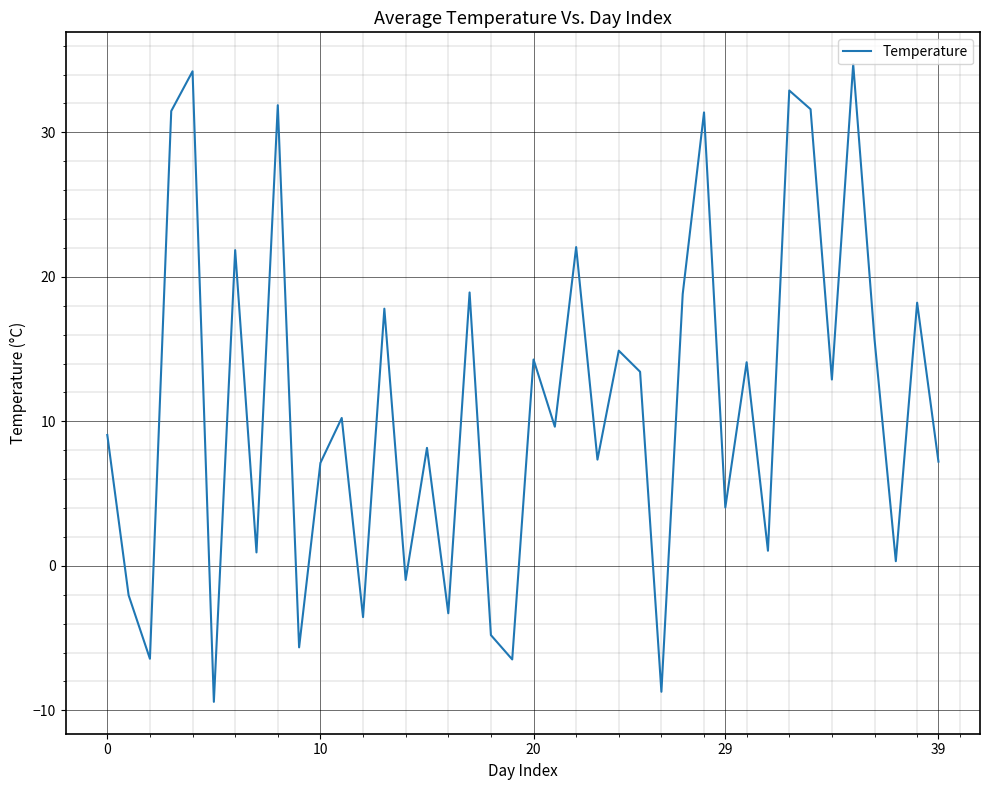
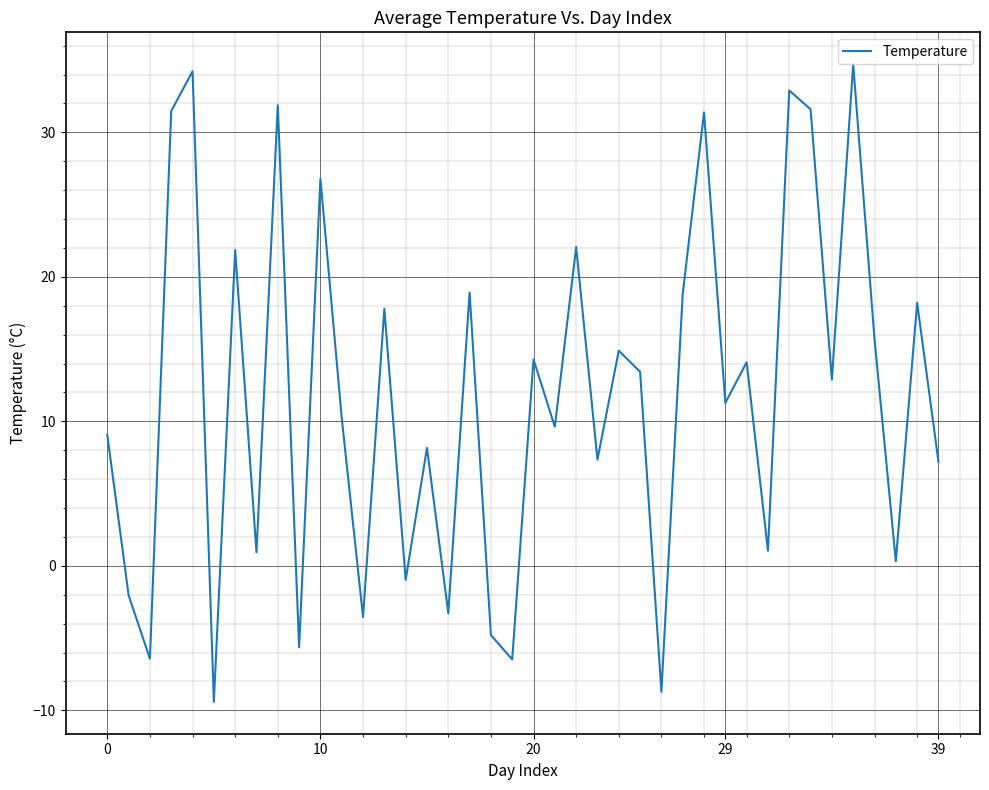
10: 7.1 -> 26.8
29: 4.0 -> 11.3
